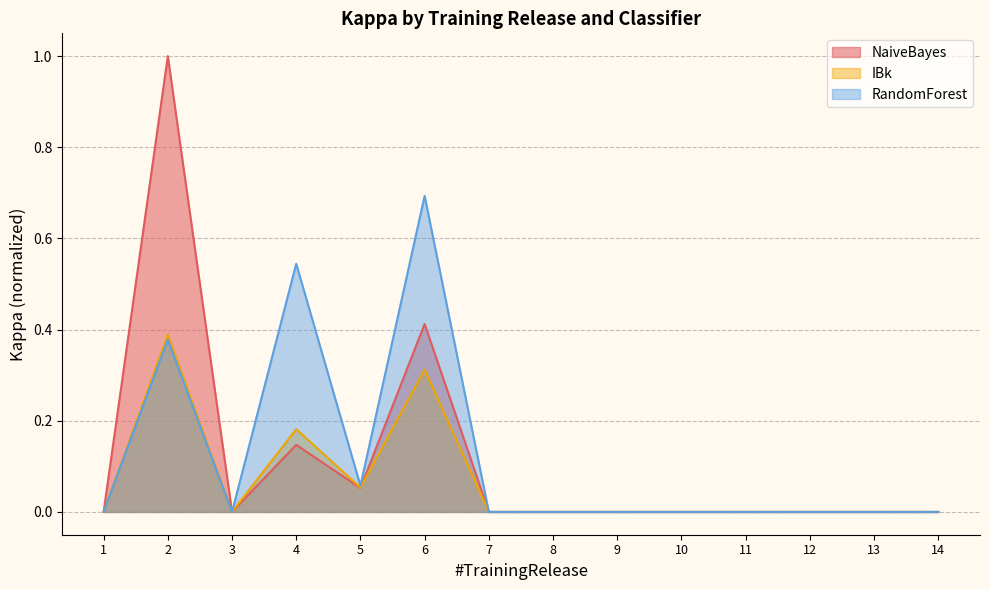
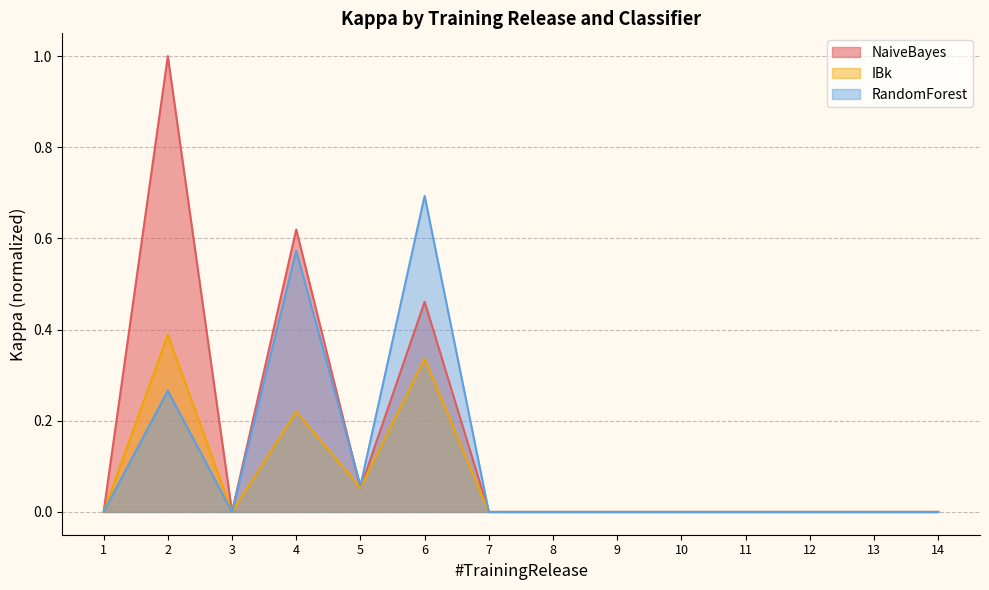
RandomForest, 2: 0.38 -> 0.27
NaiveBayes, 4: 0.15 -> 0.62
IBk, 4: 0.18 -> 0.22
RandomForest, 4: 0.54 -> 0.57
NaiveBayes, 6: 0.41 -> 0.46
IBk, 6: 0.31 -> 0.34
